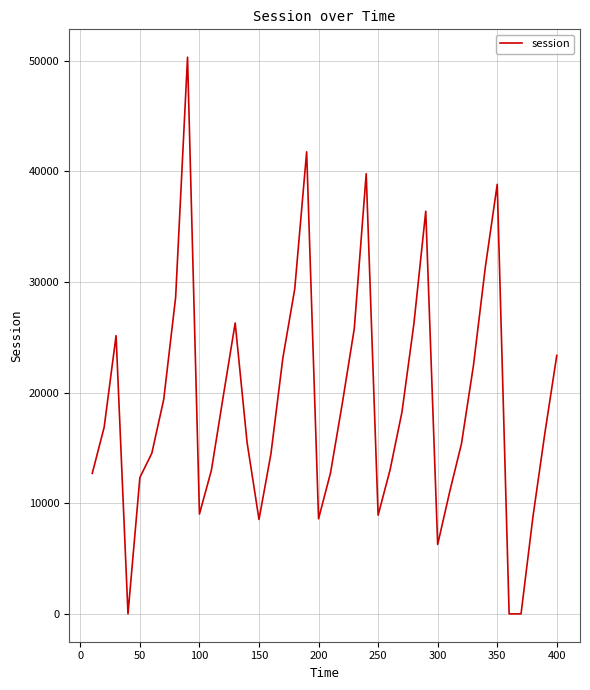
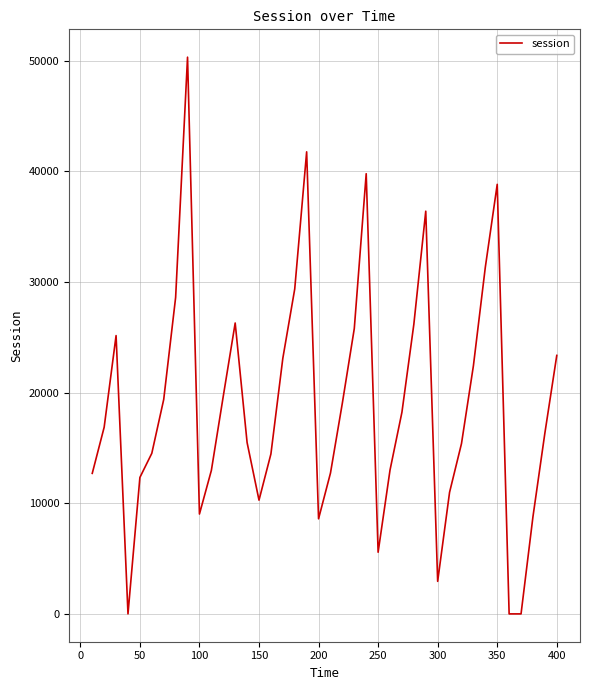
150: 8500 -> 10300
250: 8900 -> 5600
300: 6300 -> 2900
